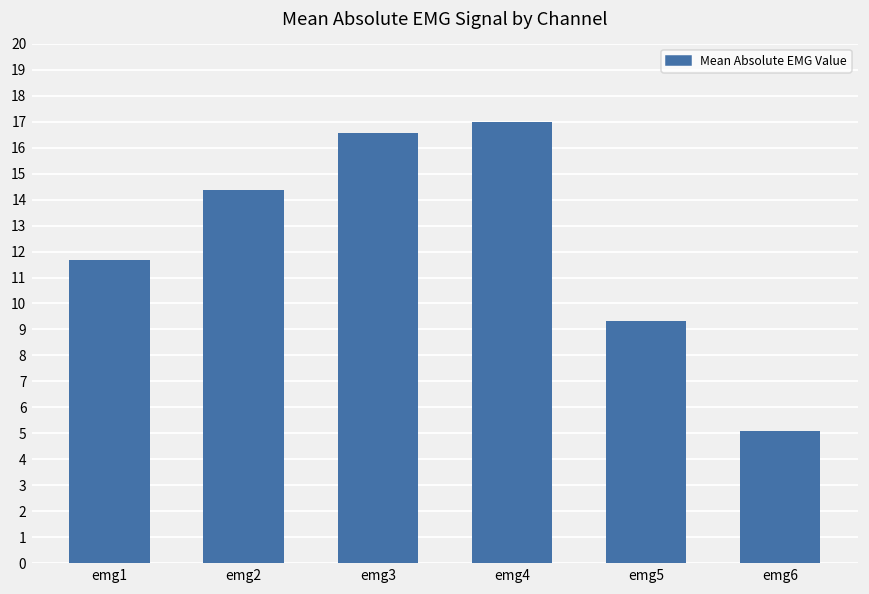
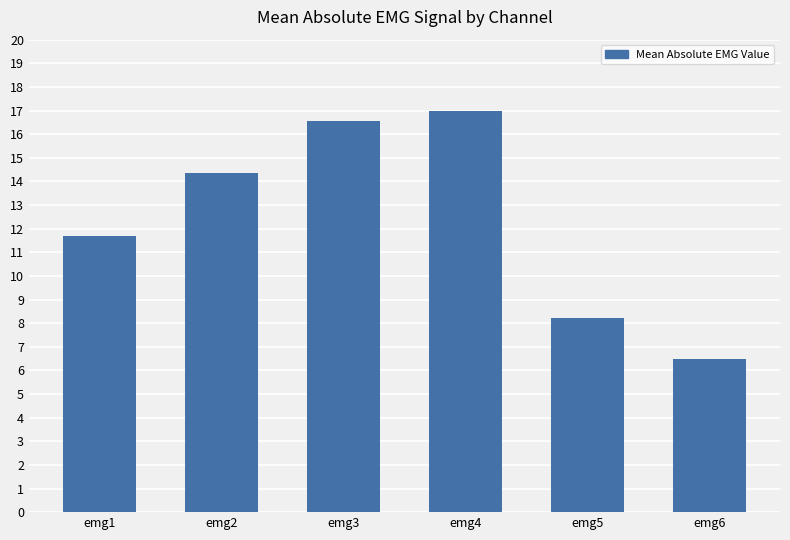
emg5: 9.3 -> 8.2
emg6: 5.1 -> 6.5
